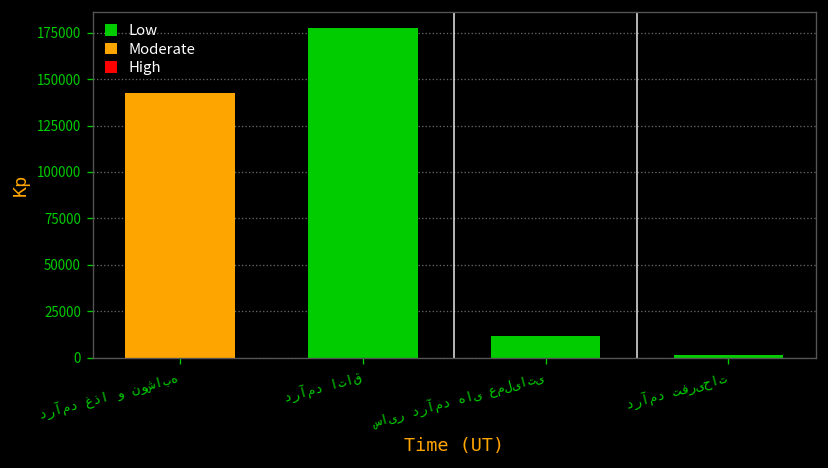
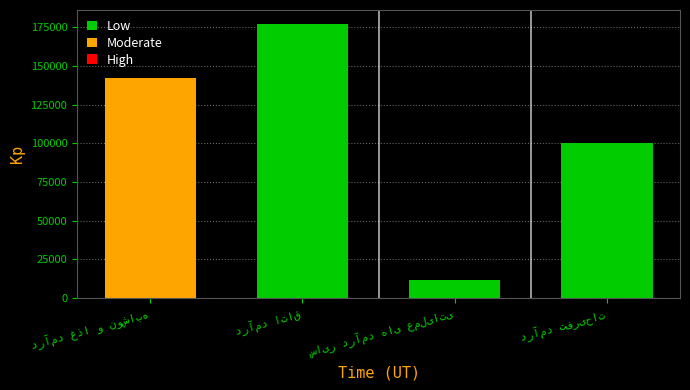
درآمد تفریحات: 1000 -> 100000
